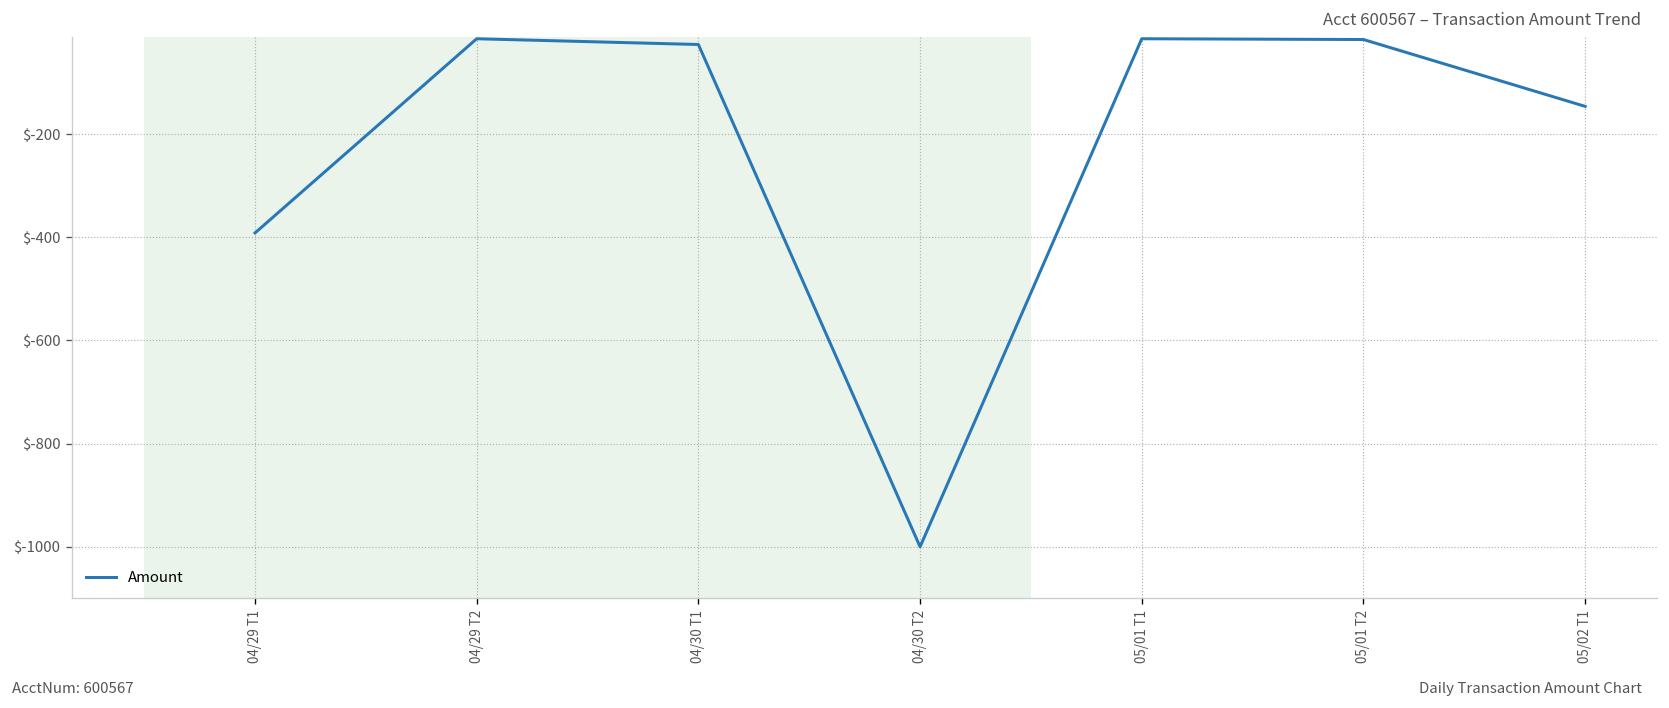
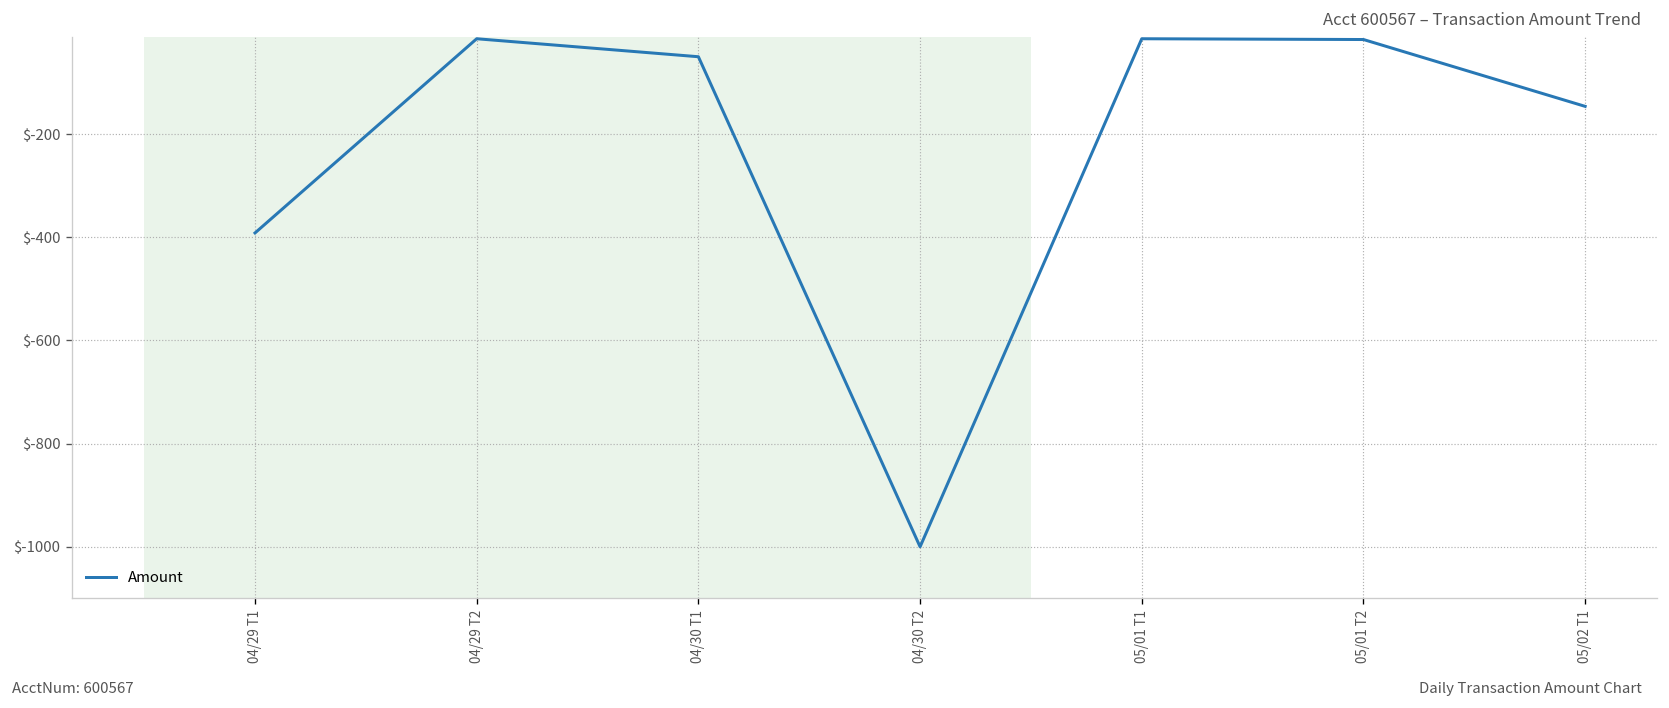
04/30 T1: $-30 -> $-50
